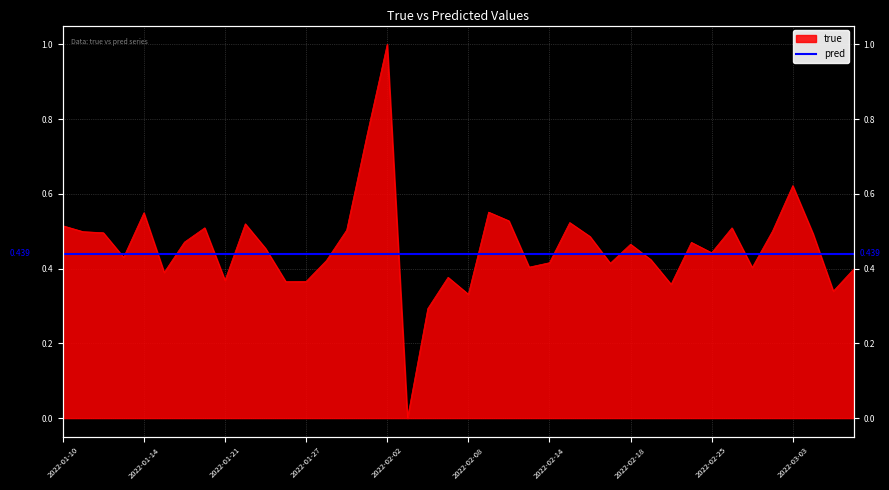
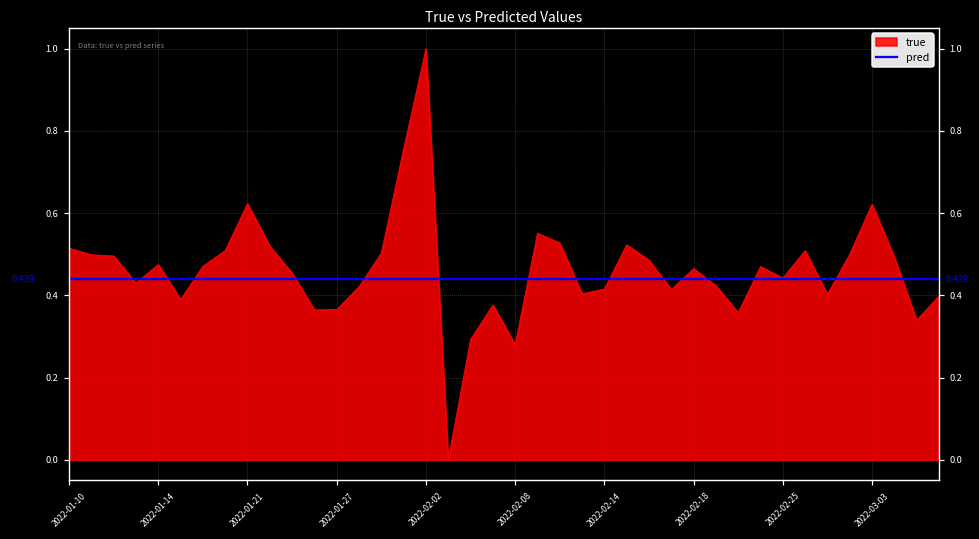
2022-01-14: 0.55 -> 0.48
2022-01-21: 0.37 -> 0.62
2022-02-08: 0.33 -> 0.28
